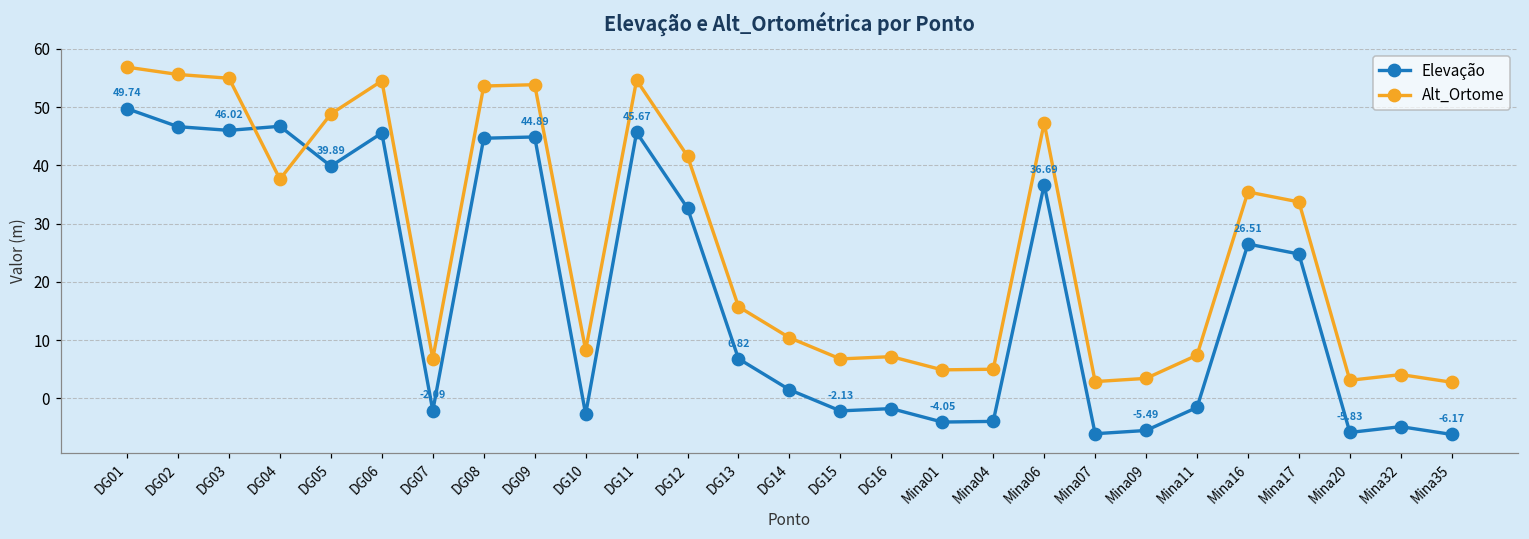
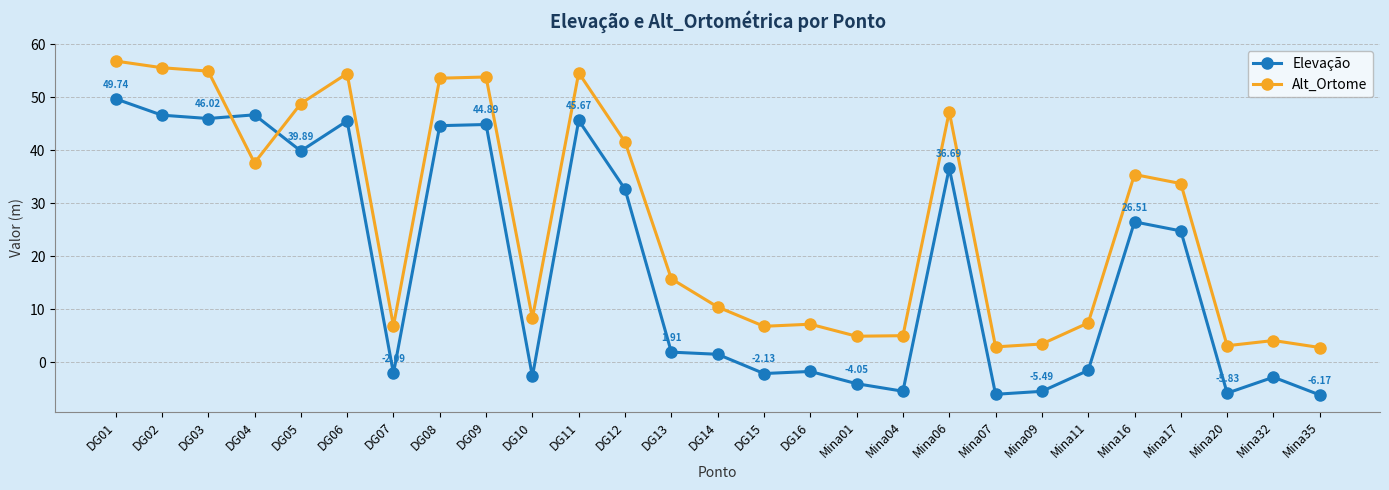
Elevação, DG13: 6.82 -> 1.91
Elevação, Mina04: -4 -> -5
Elevação, Mina32: -5 -> -3
